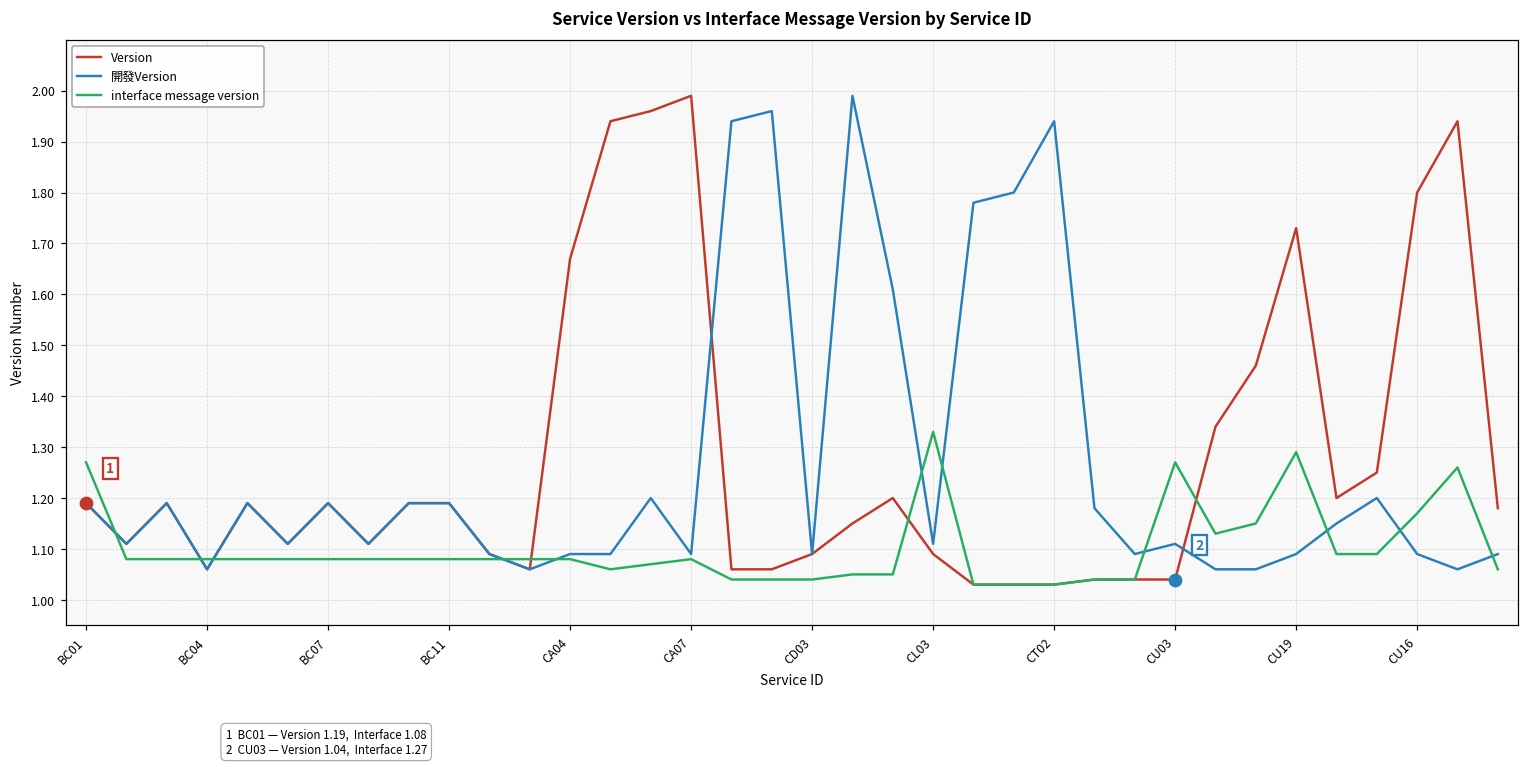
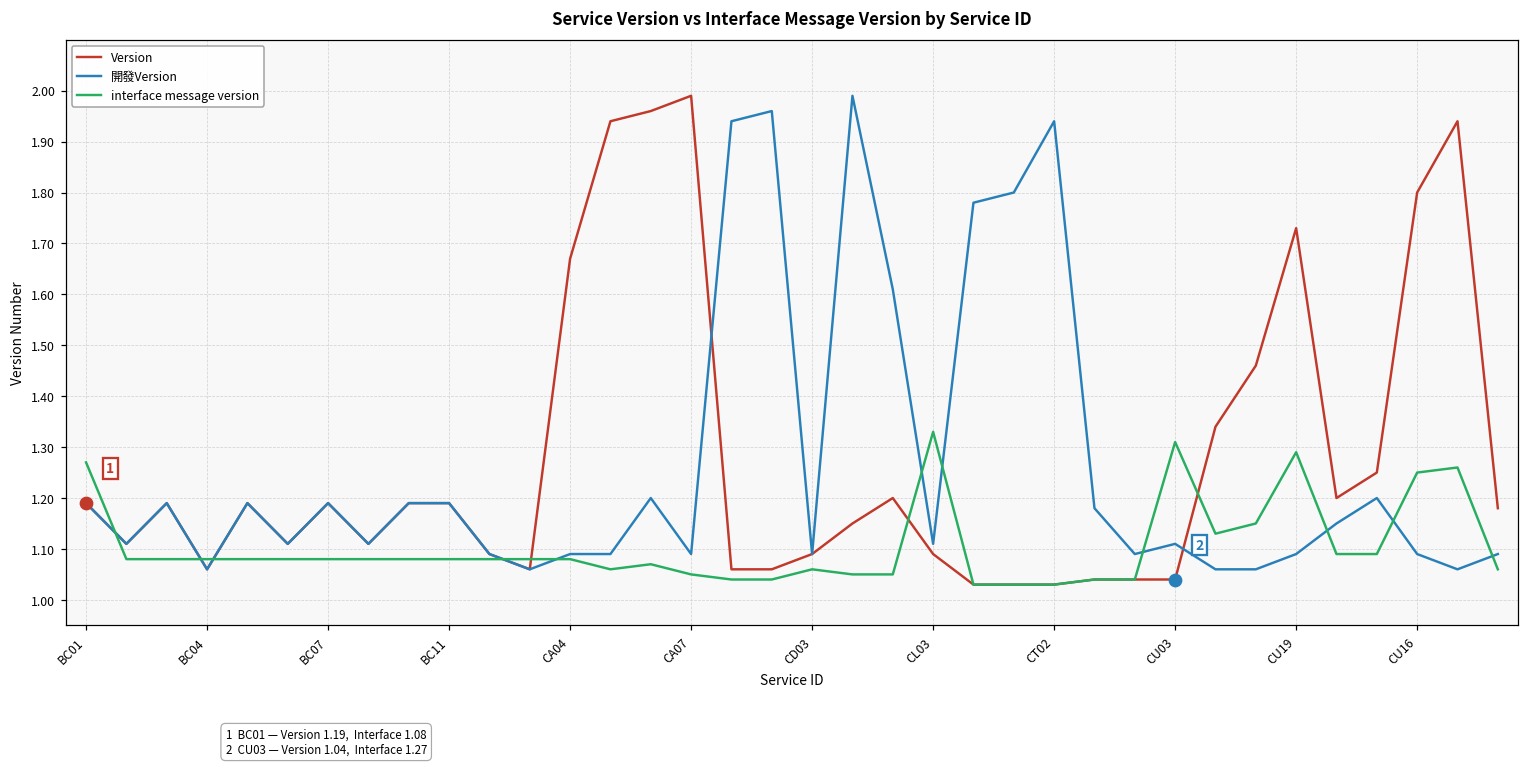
interface message version, CA07: 1.08 -> 1.05
interface message version, CD03: 1.04 -> 1.06
interface message version, CU03: 1.27 -> 1.31
interface message version, CU16: 1.17 -> 1.25
